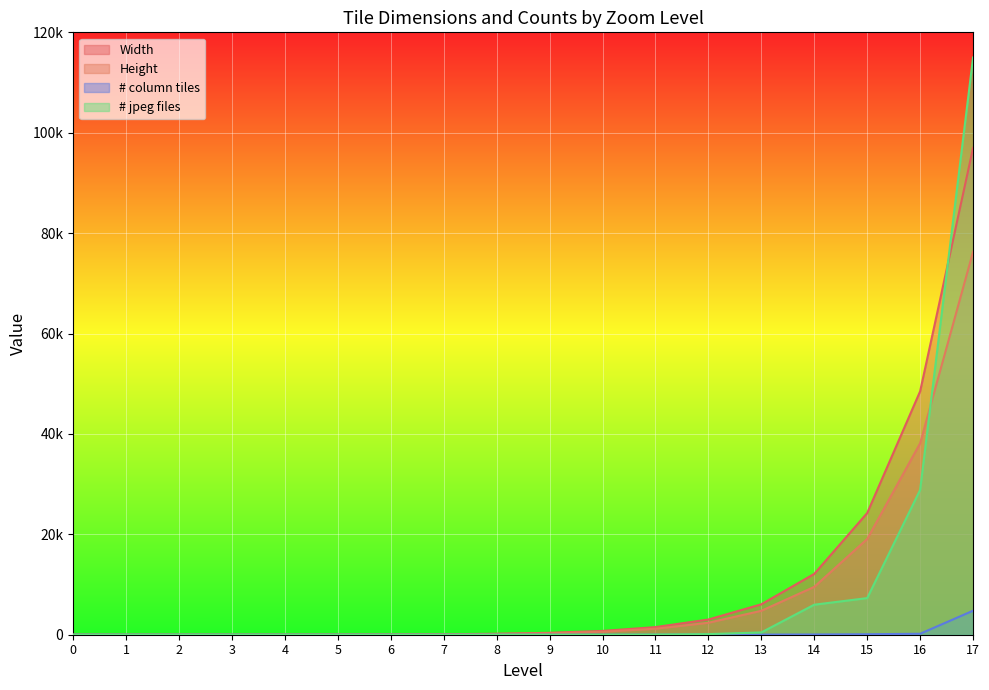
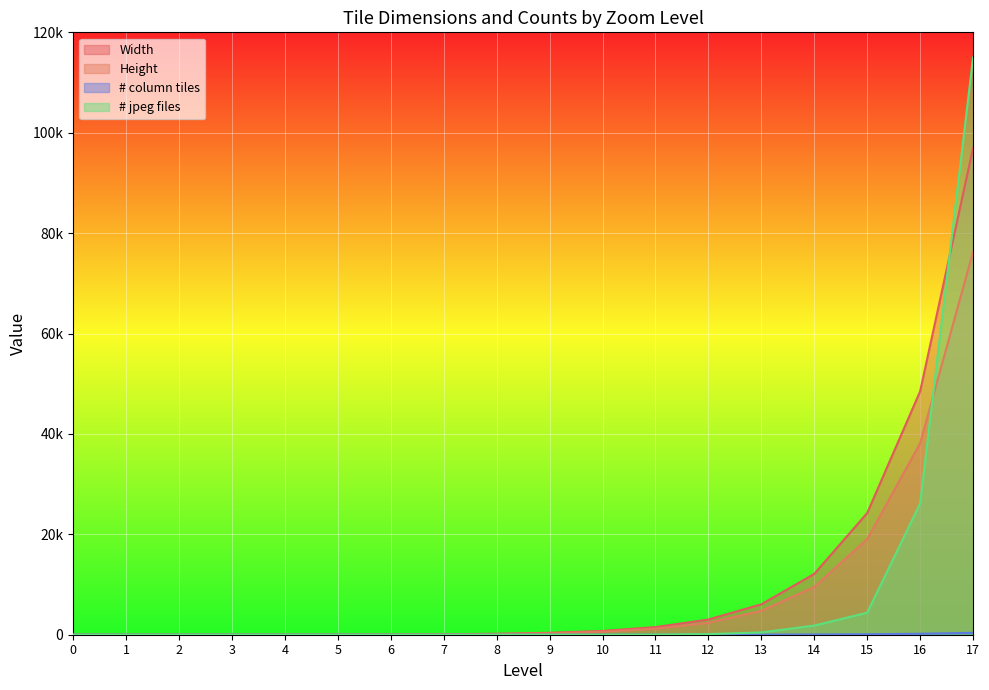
# jpeg files, 14: 6000 -> 2000
# jpeg files, 15: 7000 -> 4000
# jpeg files, 16: 29000 -> 26000
# column tiles, 17: 5000 -> 0
